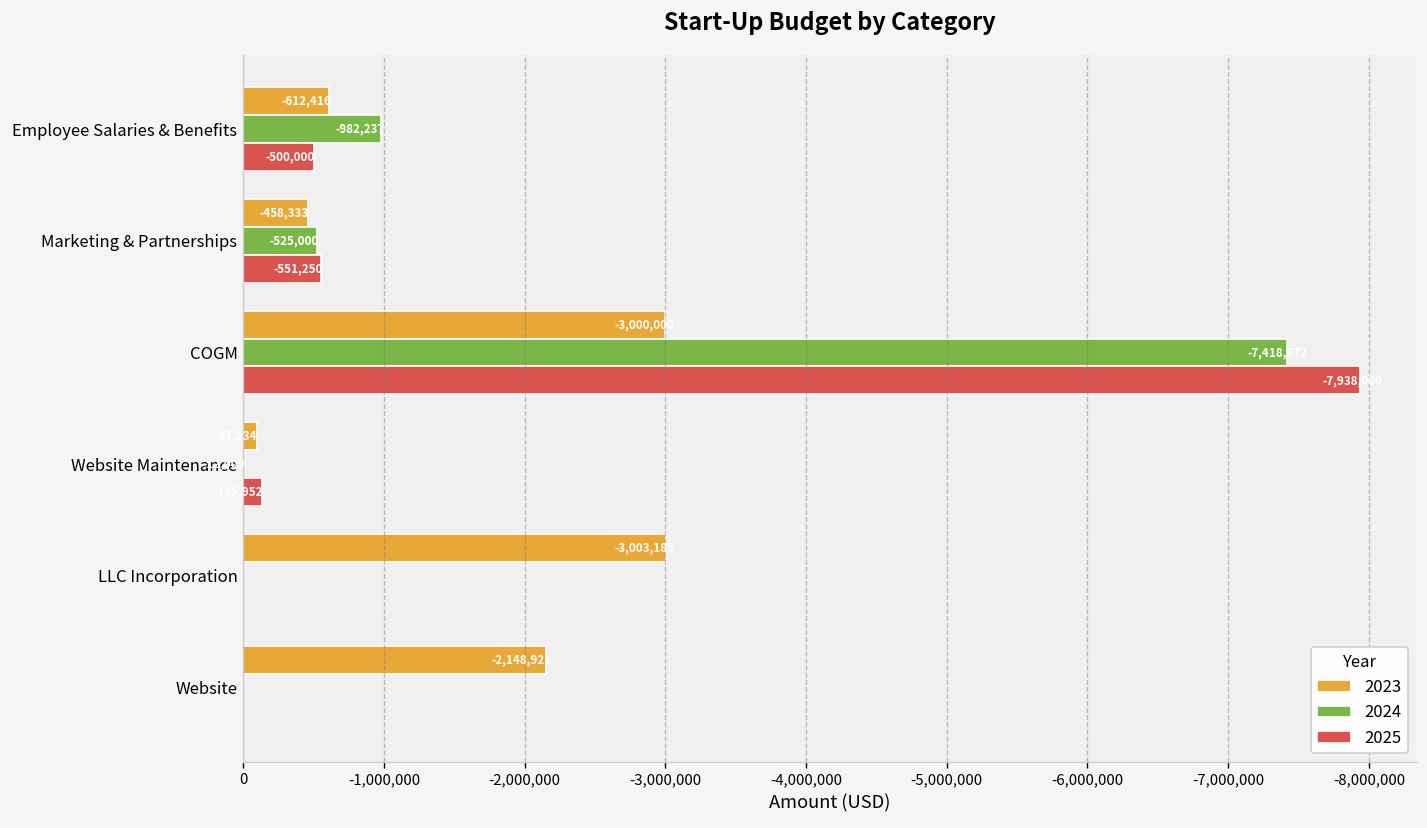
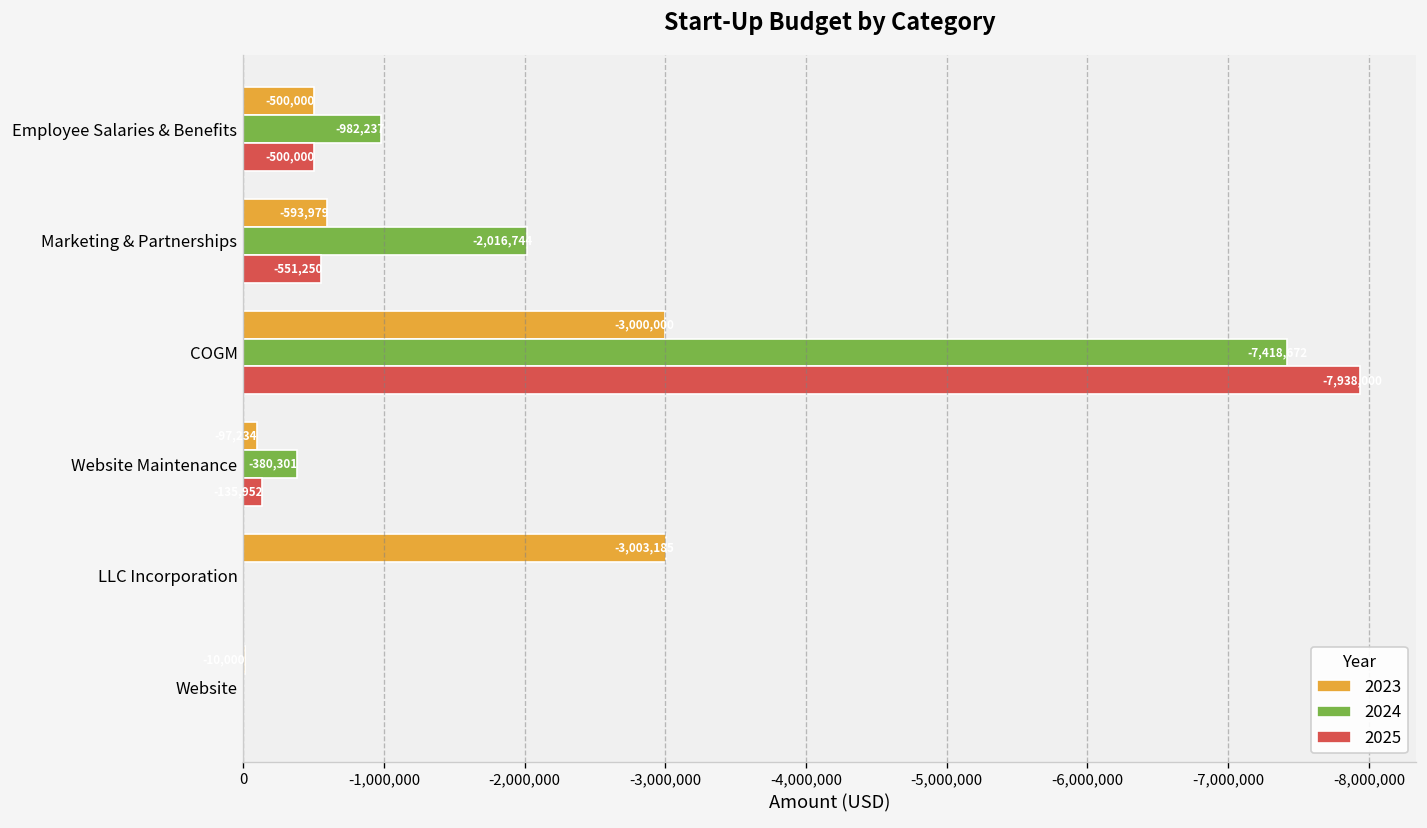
2023, Employee Salaries & Benefits: -612,416 -> -500,000
2023, Marketing & Partnerships: -458,333 -> -593,979
2024, Marketing & Partnerships: -525,000 -> -2,016,744
2024, Website Maintenance: -10,000 -> -380,000
2023, Website: -2,150,000 -> -10,000
